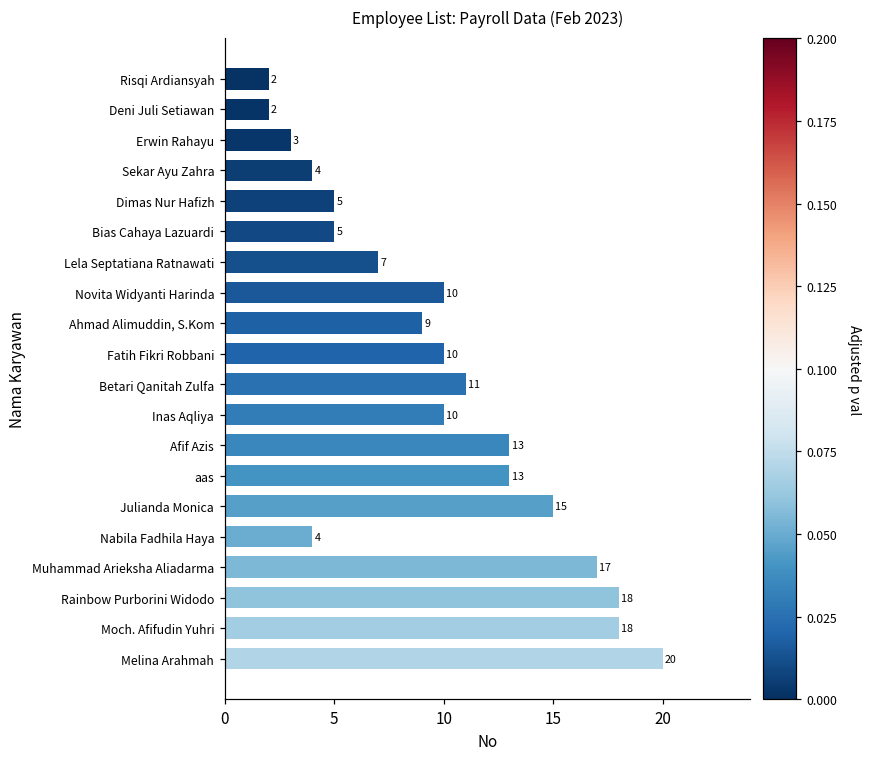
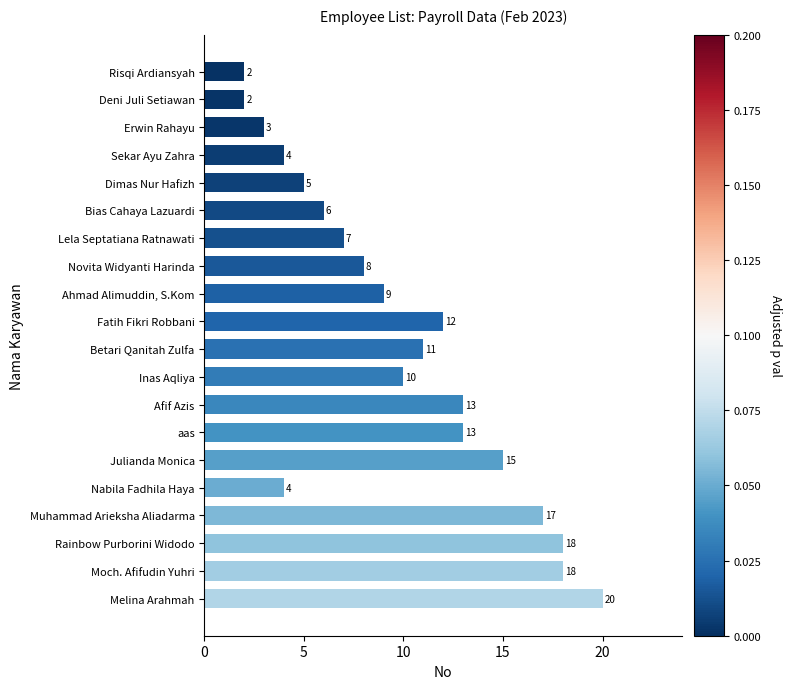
Bias Cahaya Lazuardi: 5 -> 6
Novita Widyanti Harinda: 10 -> 8
Fatih Fikri Robbani: 10 -> 12
